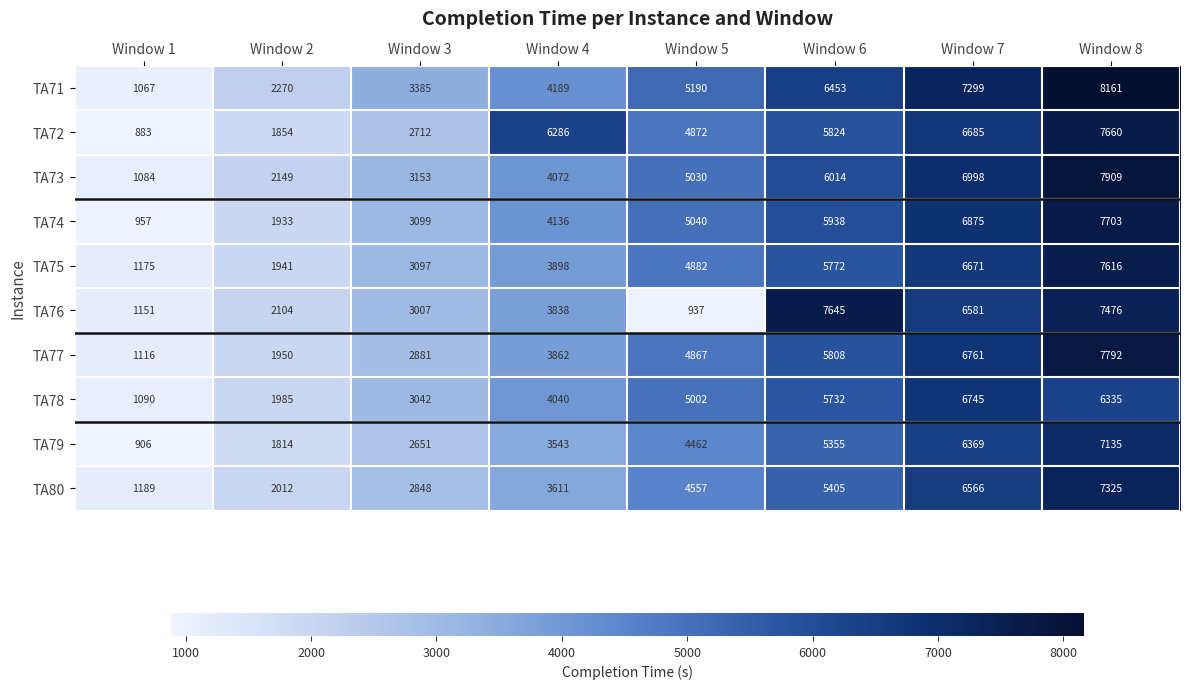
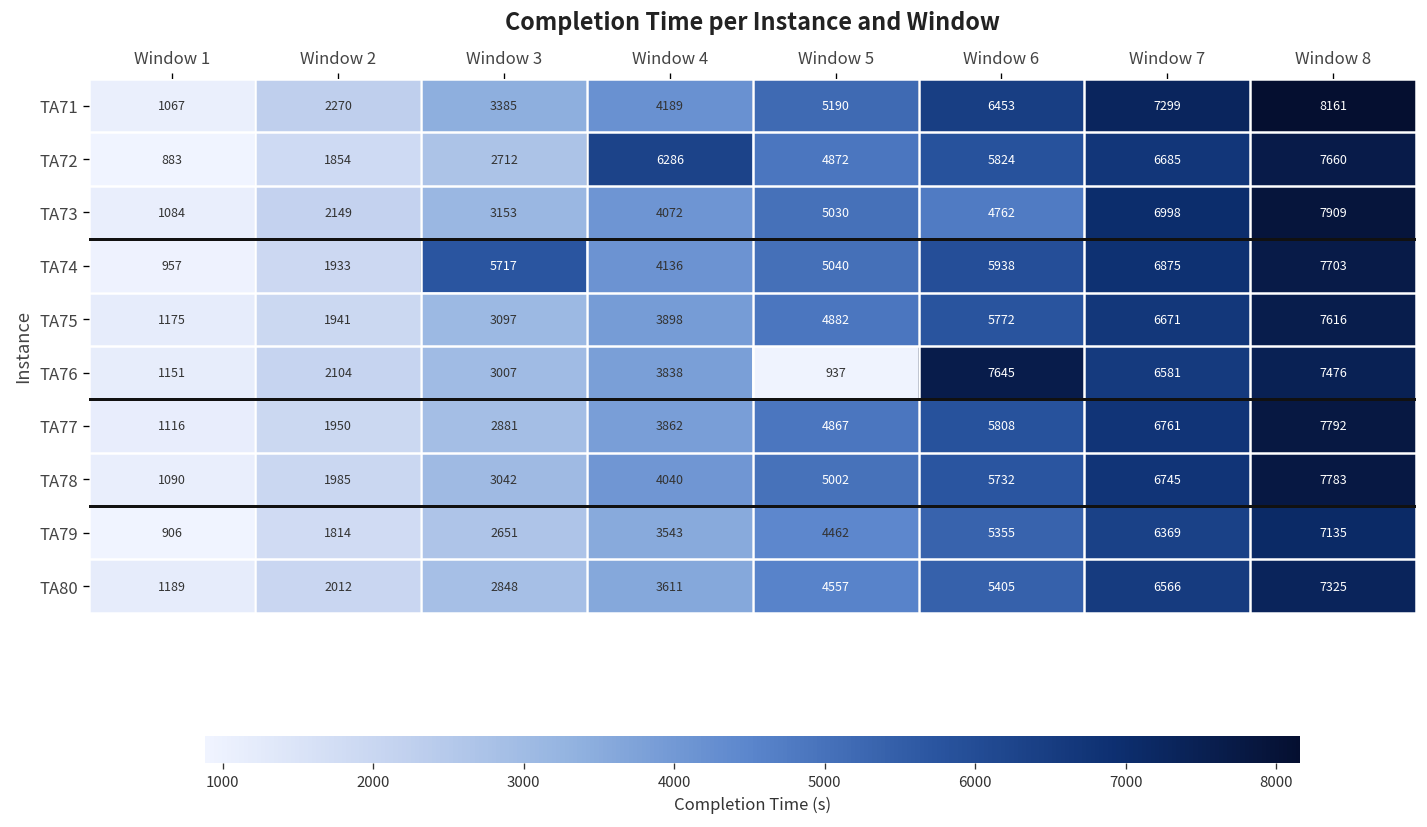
TA73, Window 6: 6014 -> 4762
TA74, Window 3: 3099 -> 5717
TA78, Window 8: 6335 -> 7783
